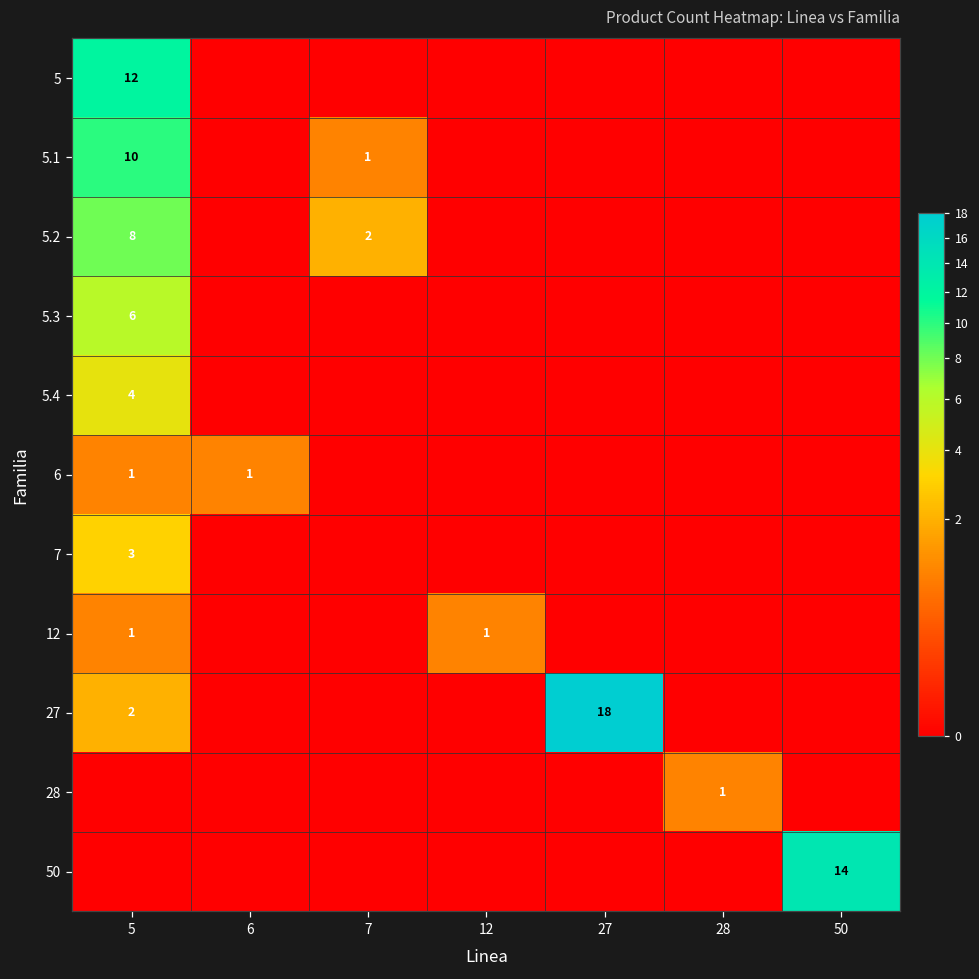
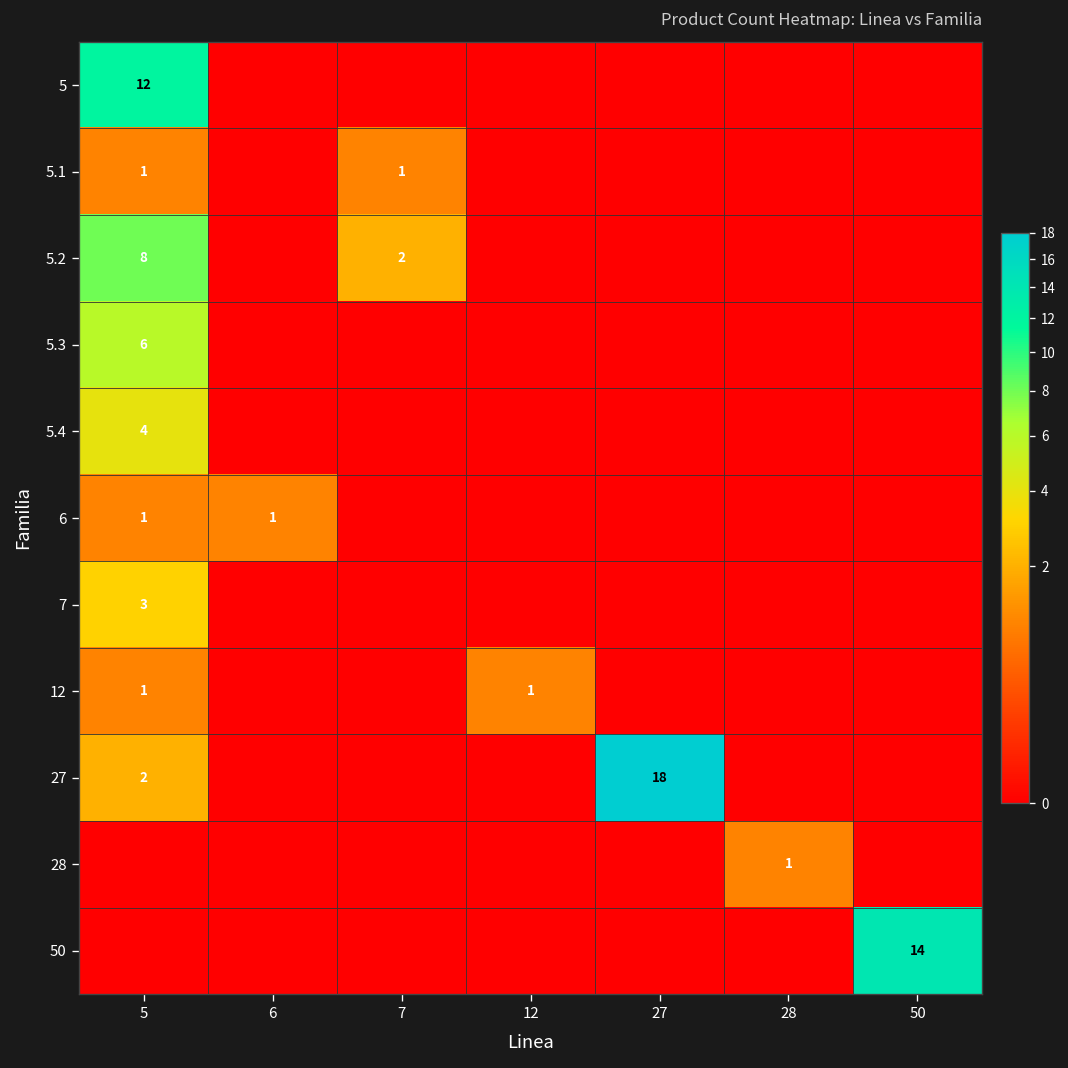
5.1, 5: 10 -> 1
